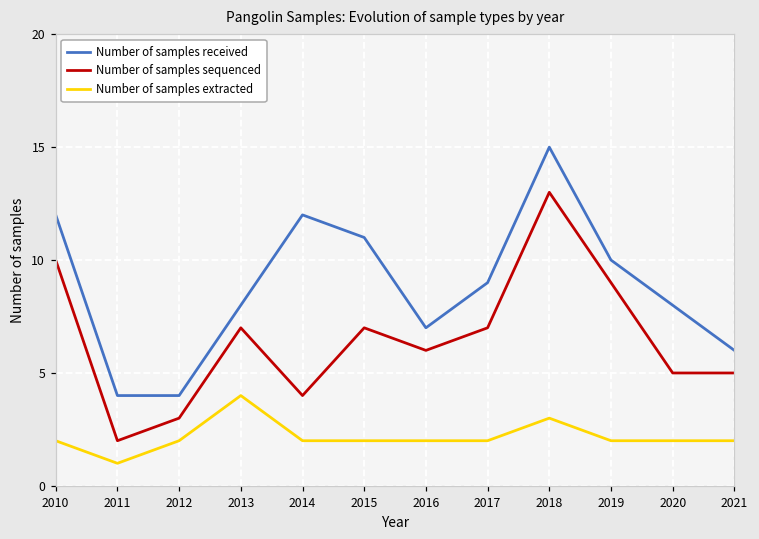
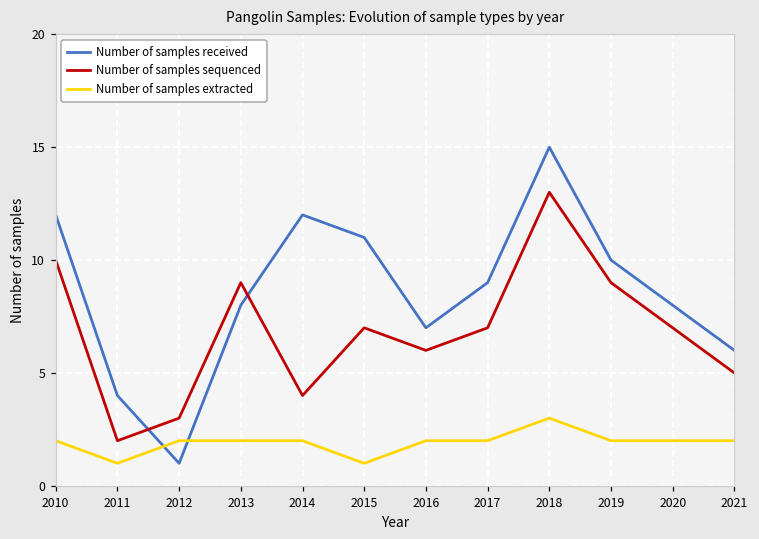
Number of samples received, 2012: 4 -> 1
Number of samples sequenced, 2013: 7 -> 9
Number of samples extracted, 2013: 4 -> 2
Number of samples extracted, 2015: 2 -> 1
Number of samples sequenced, 2020: 5 -> 7
